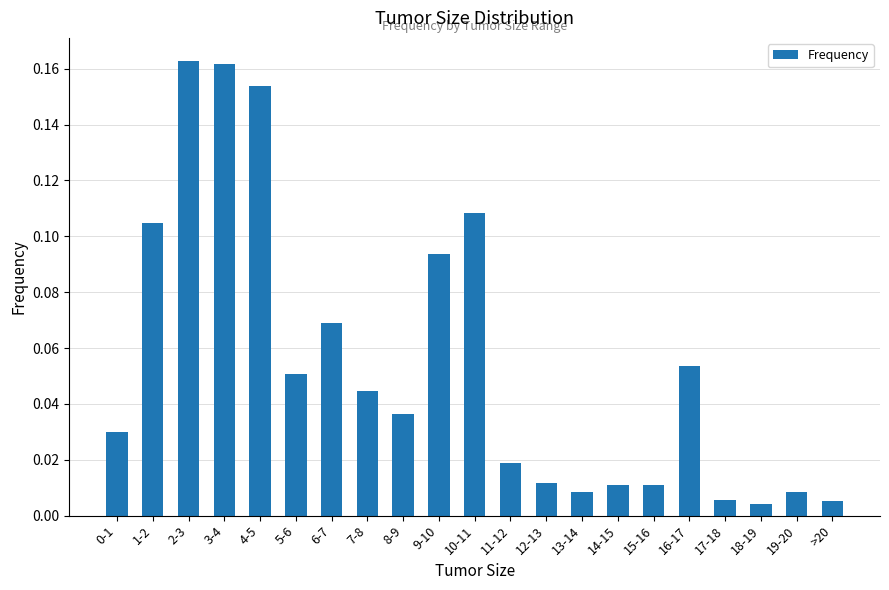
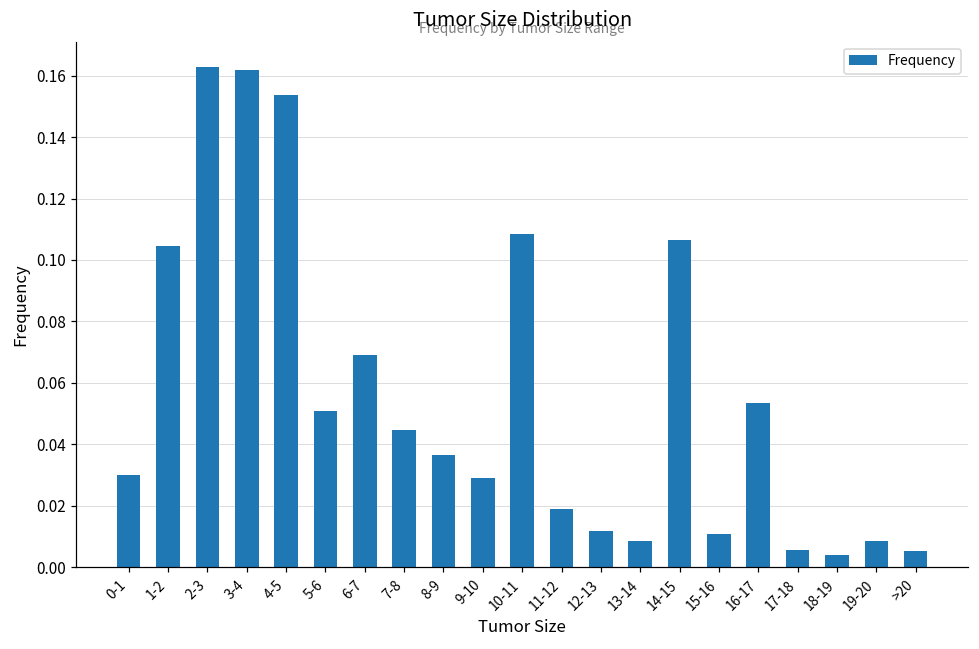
9-10: 0.094 -> 0.029
14-15: 0.011 -> 0.106
